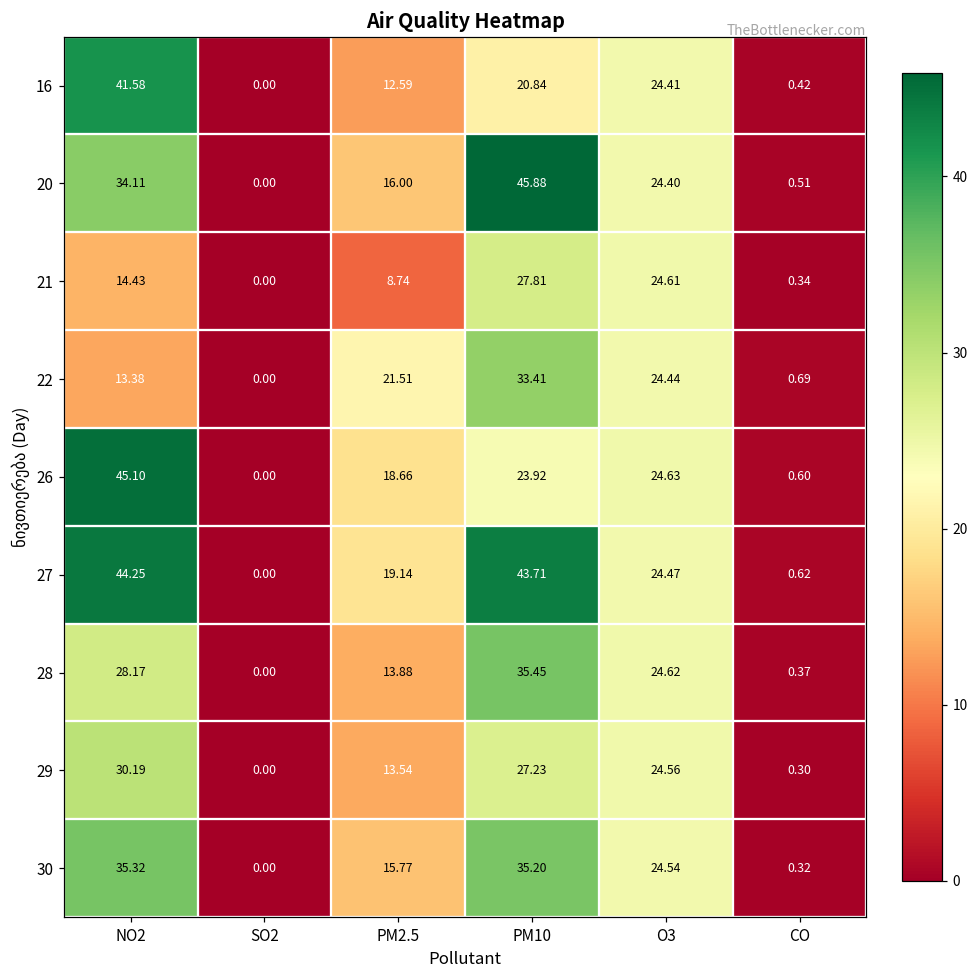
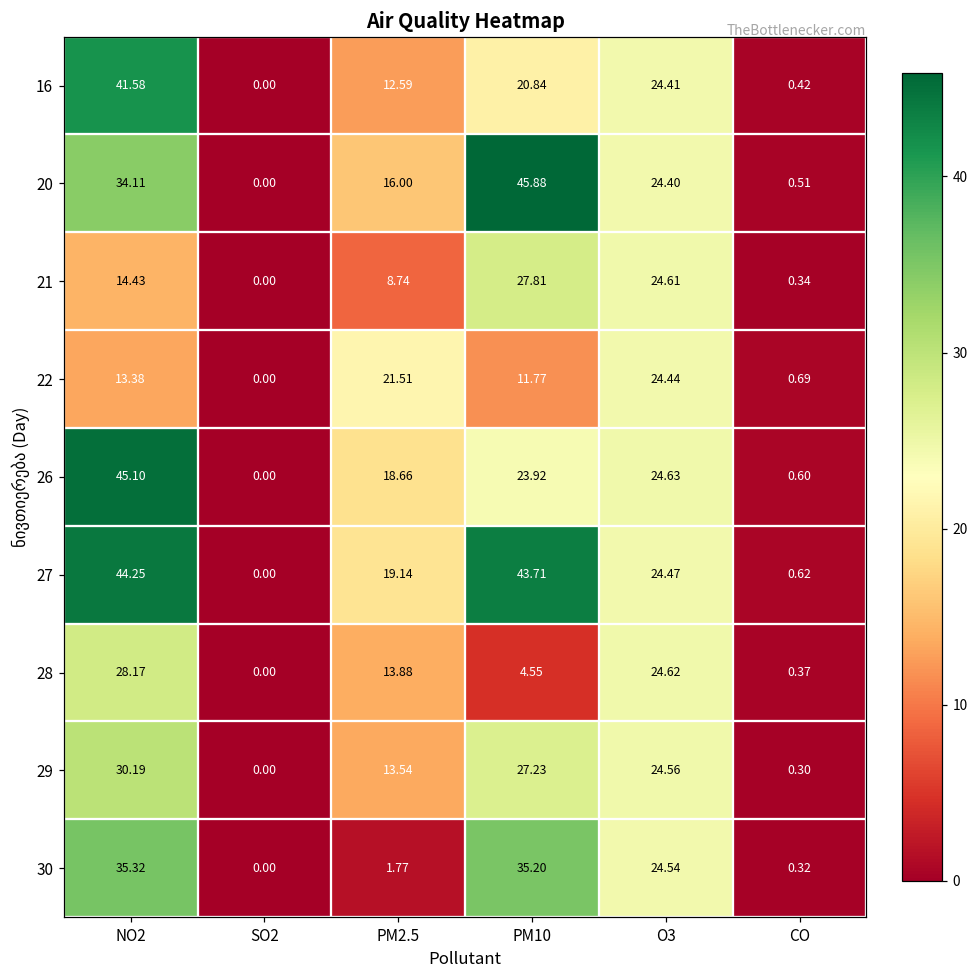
22, PM10: 33.41 -> 11.77
28, PM10: 35.45 -> 4.55
30, PM2.5: 15.77 -> 1.77
